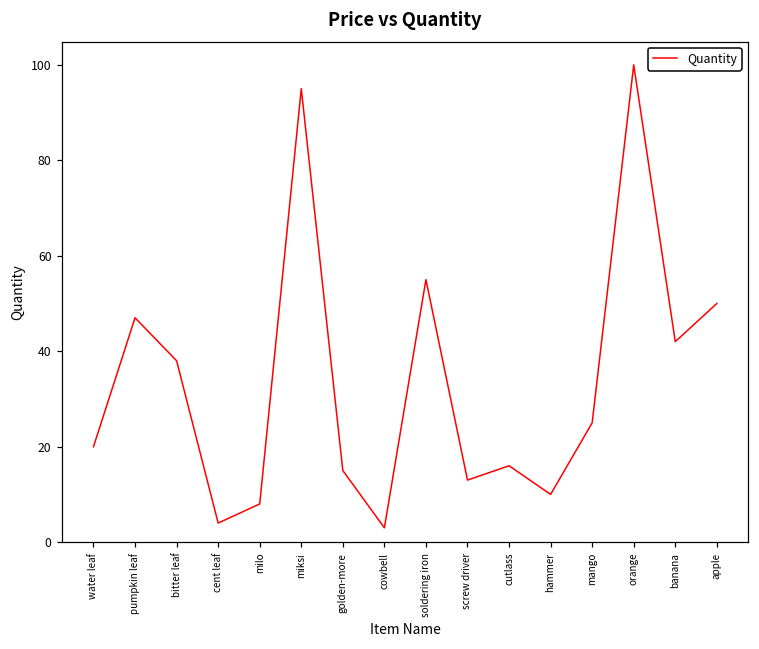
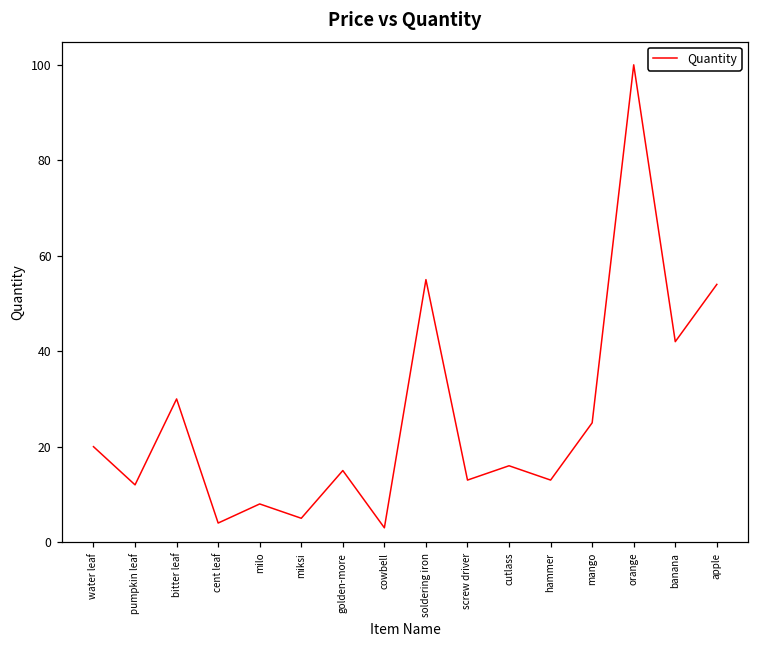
pumpkin leaf: 47 -> 12
bitter leaf: 38 -> 30
miksi: 95 -> 5
hammer: 10 -> 13
apple: 50 -> 54
